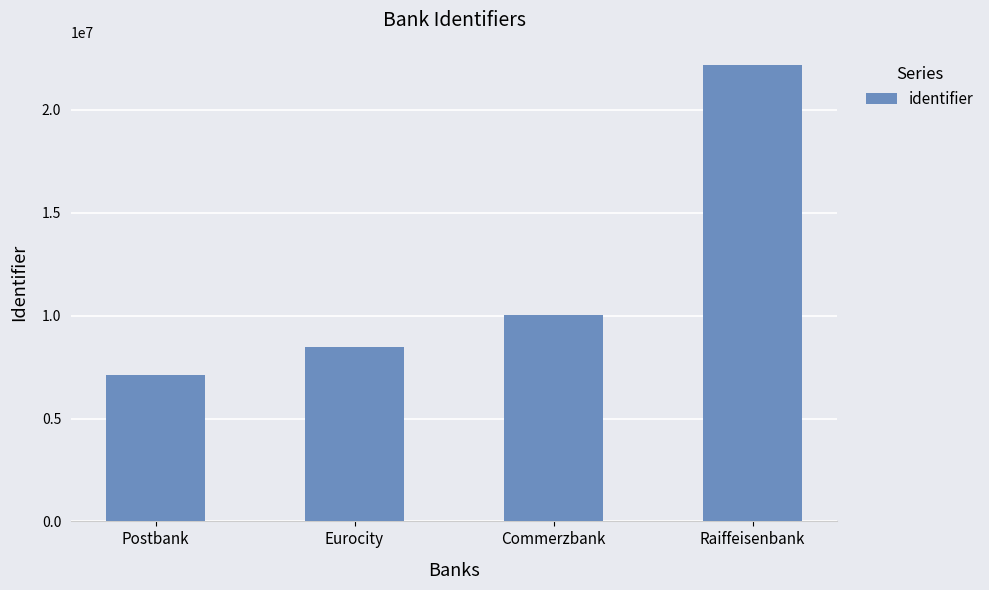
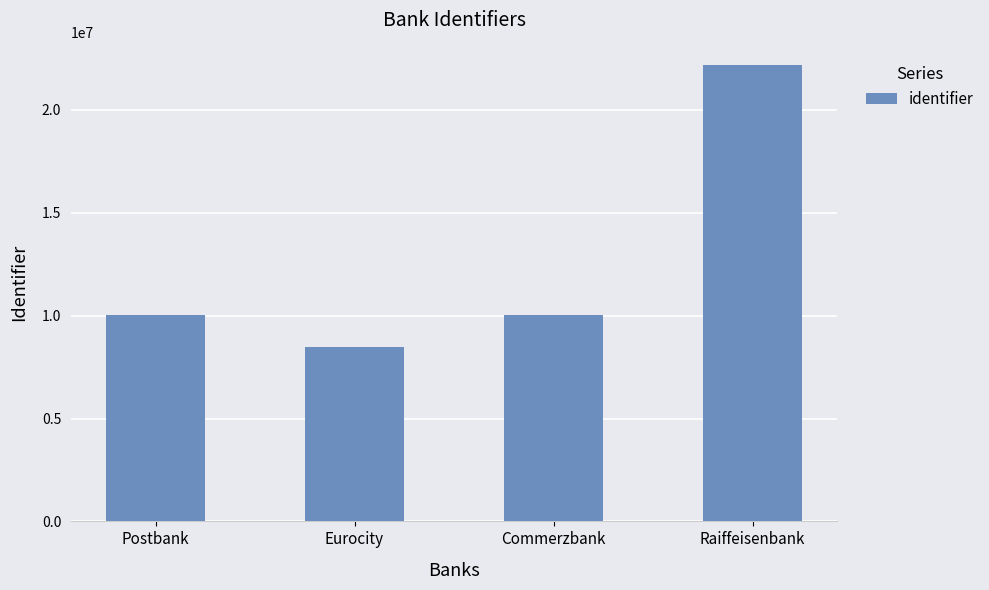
Postbank: 7100000 -> 10000000
